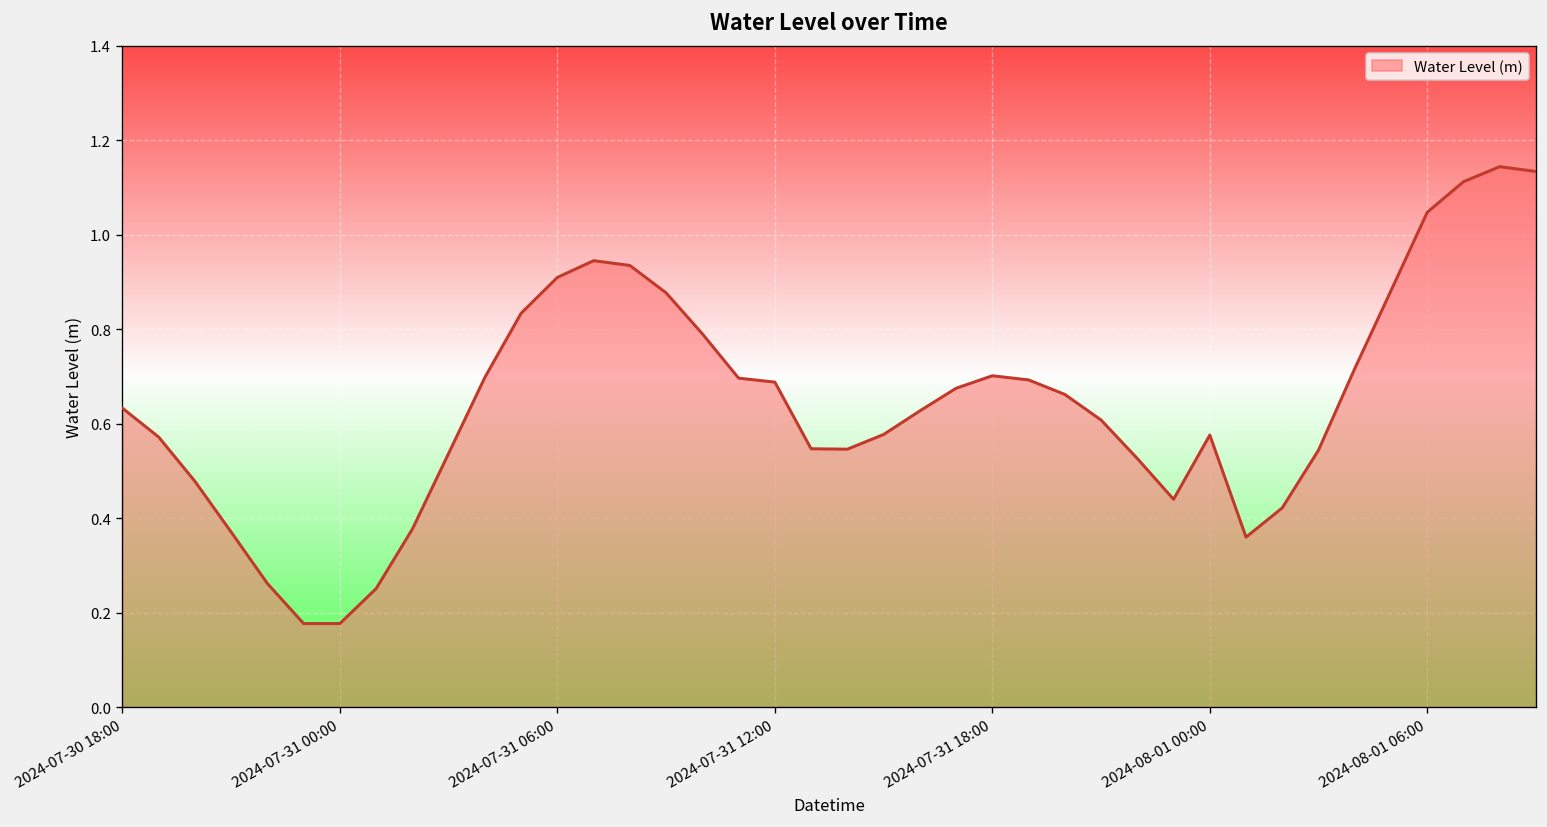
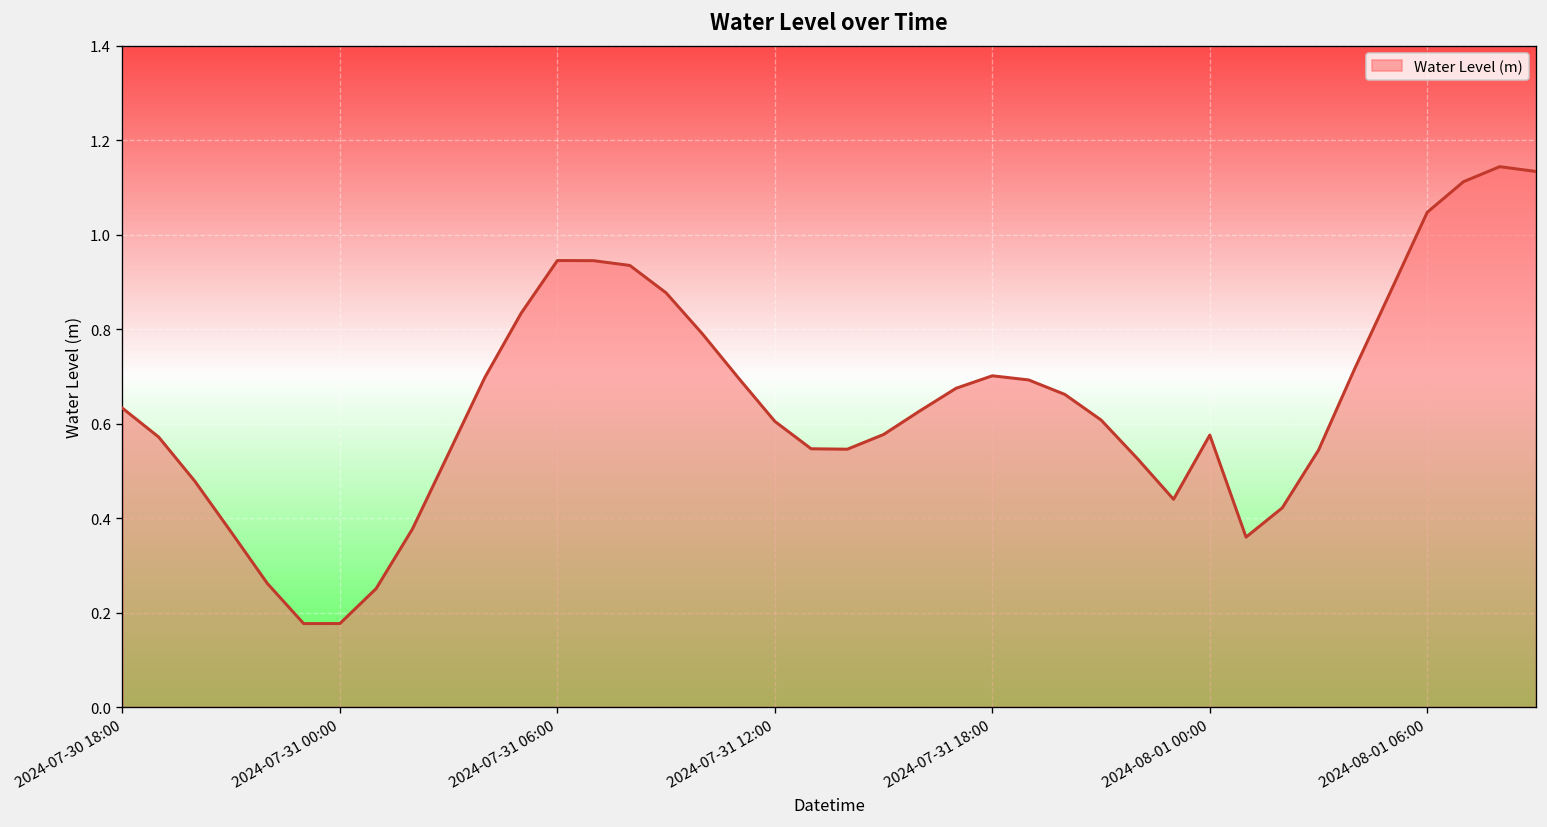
2024-07-31 06:00: 0.91 -> 0.95
2024-07-31 12:00: 0.69 -> 0.60
